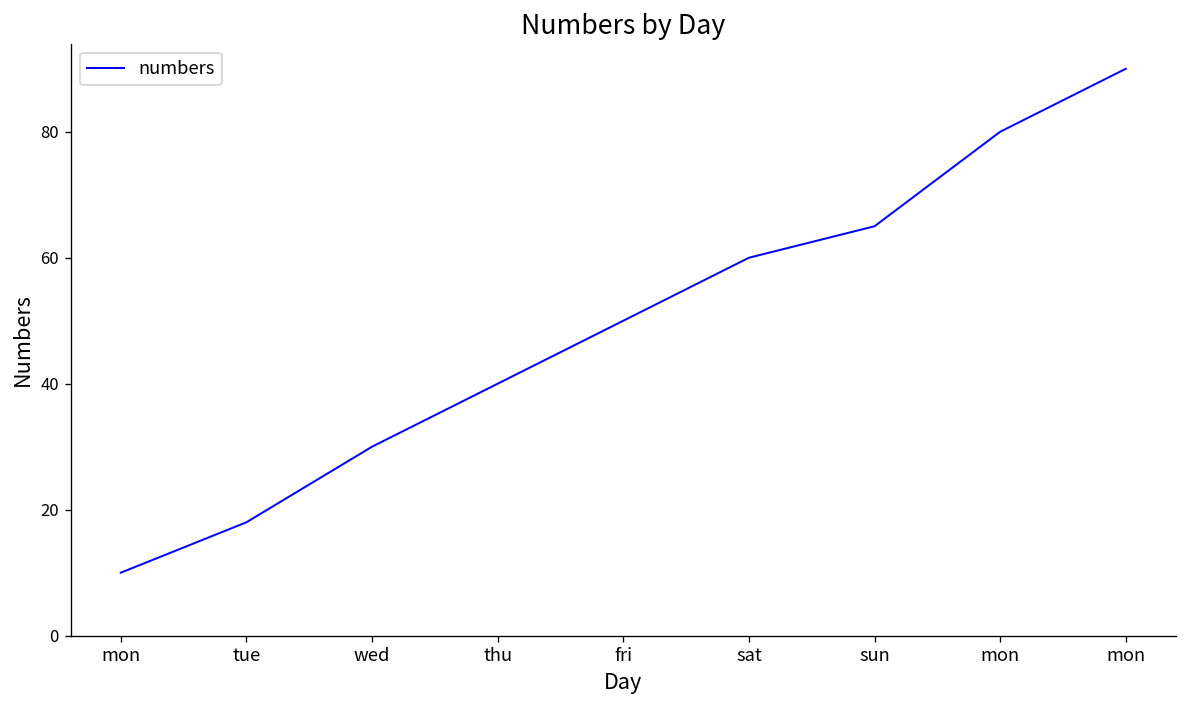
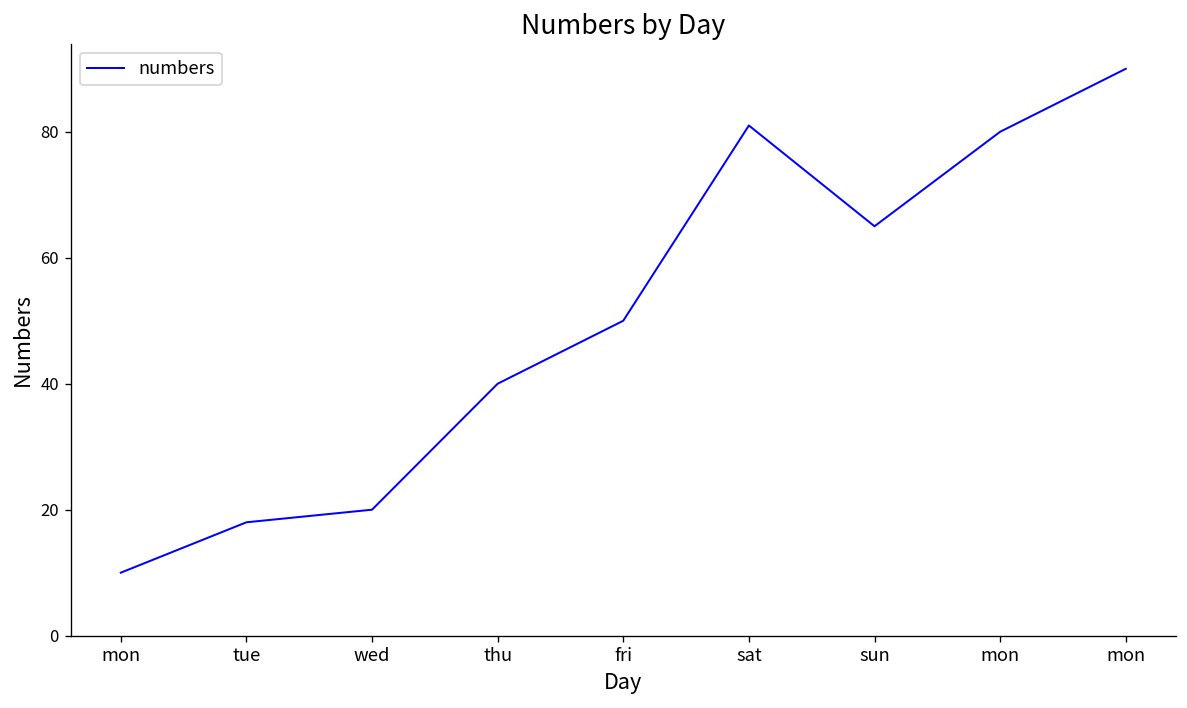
wed: 30 -> 20
sat: 60 -> 81
